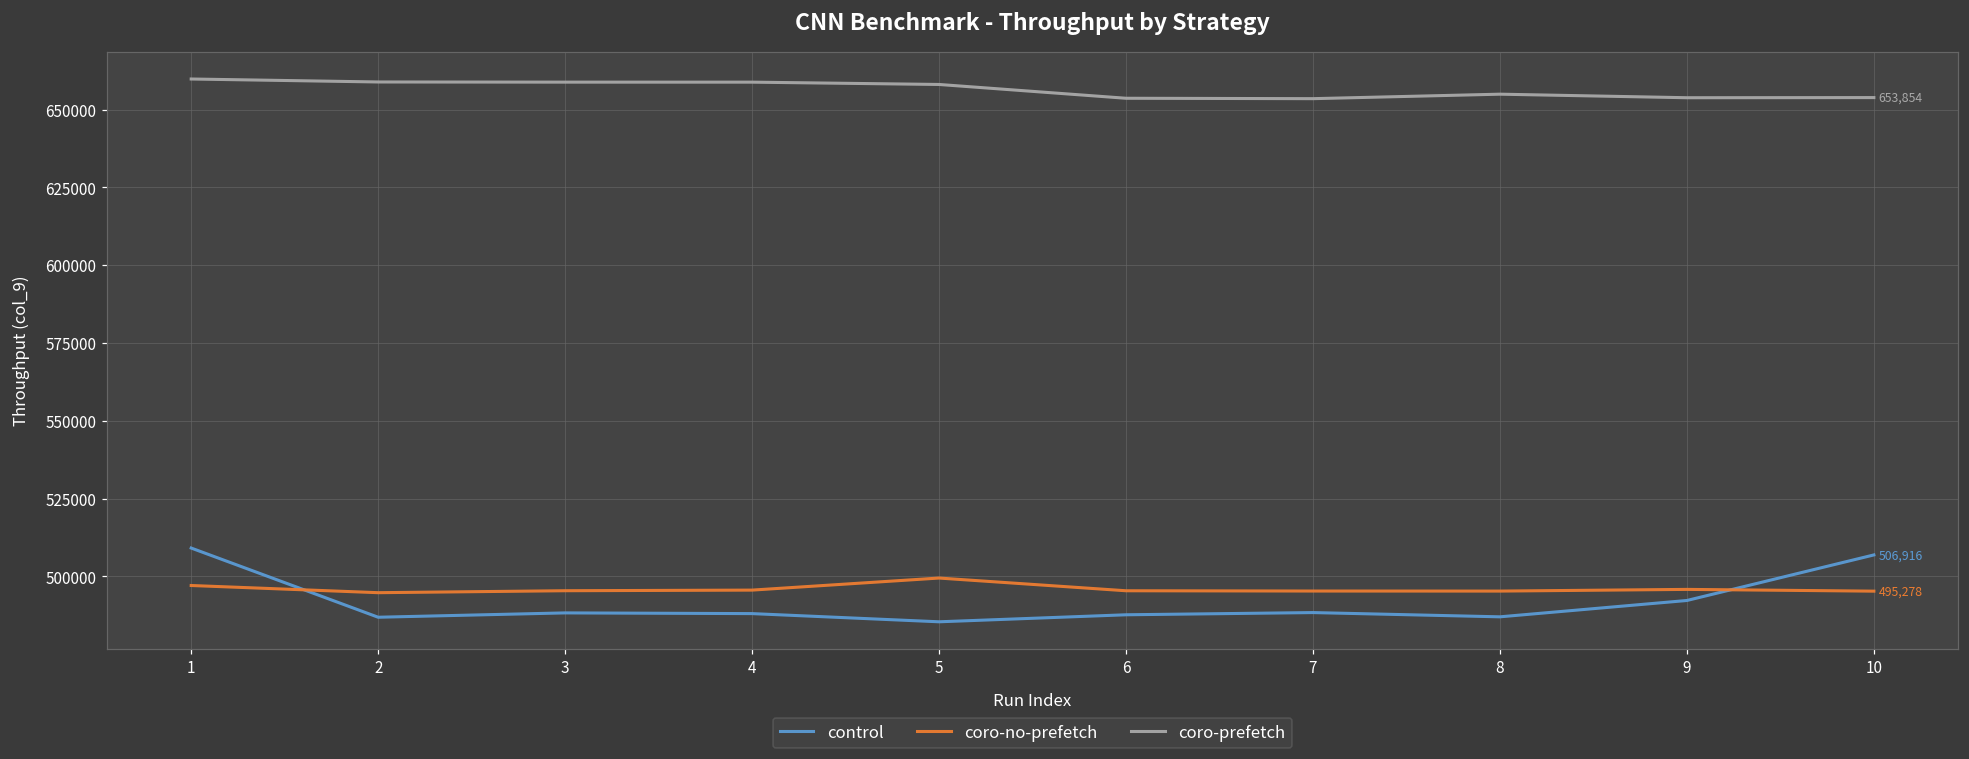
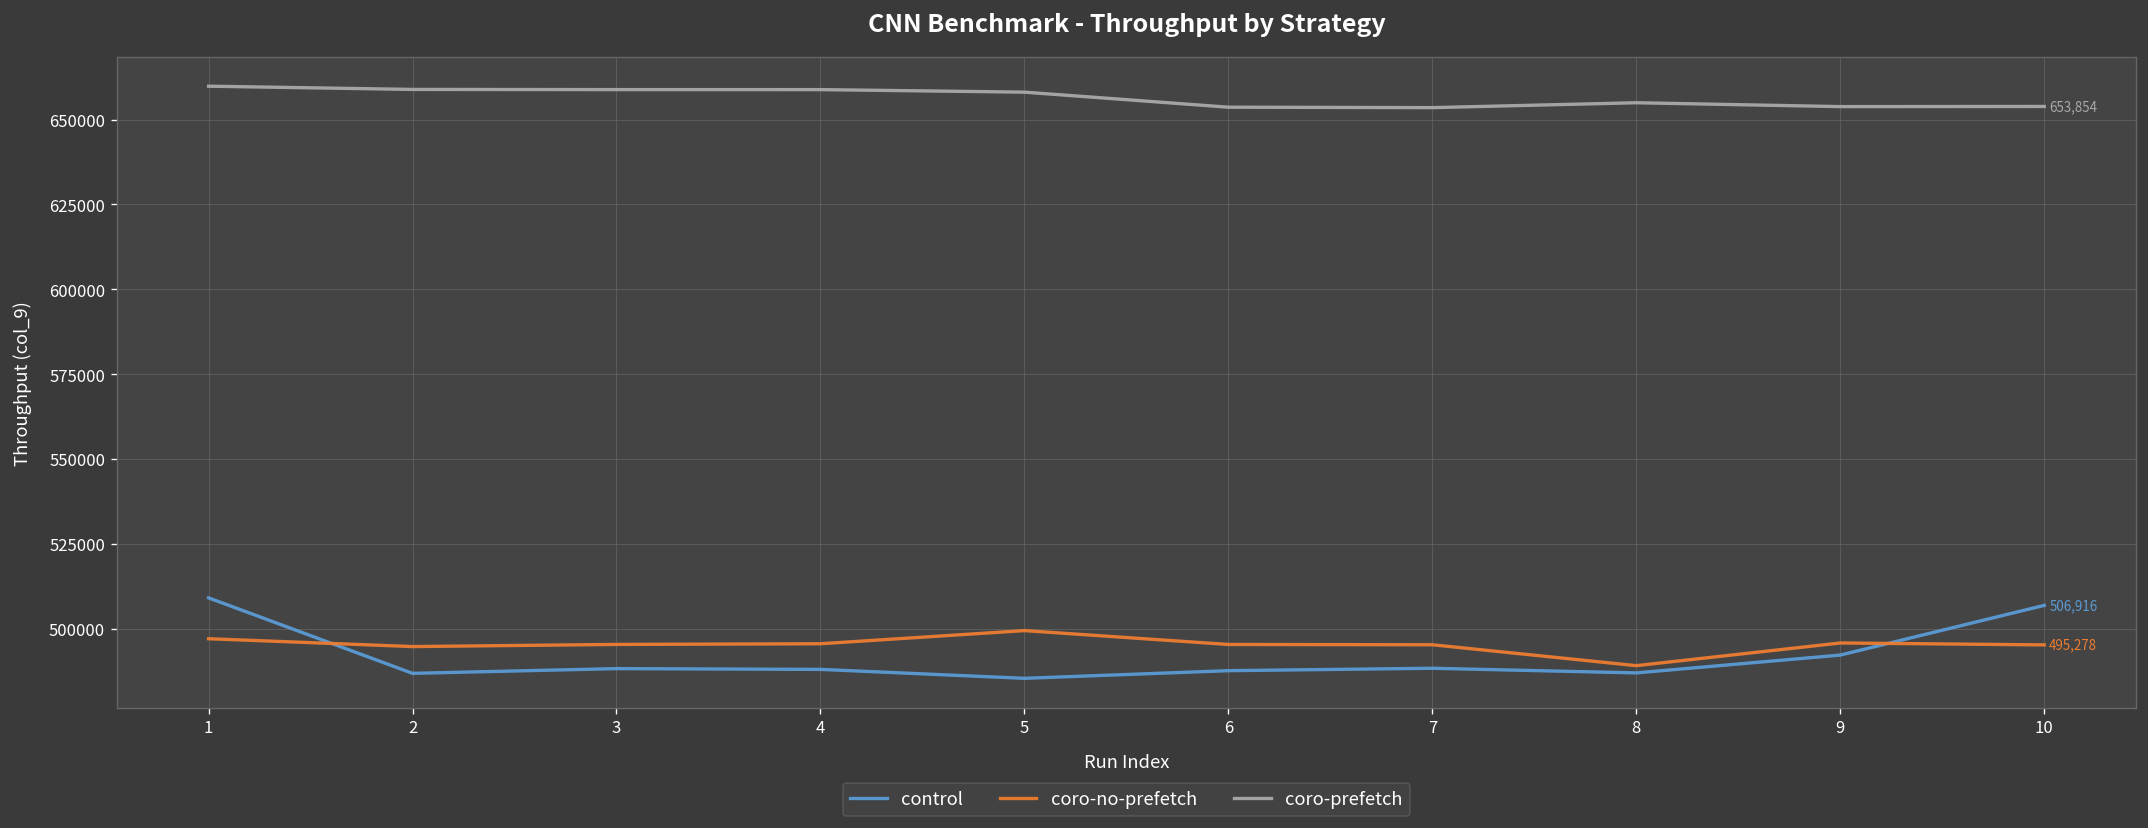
coro-no-prefetch, 8: 495000 -> 489000
